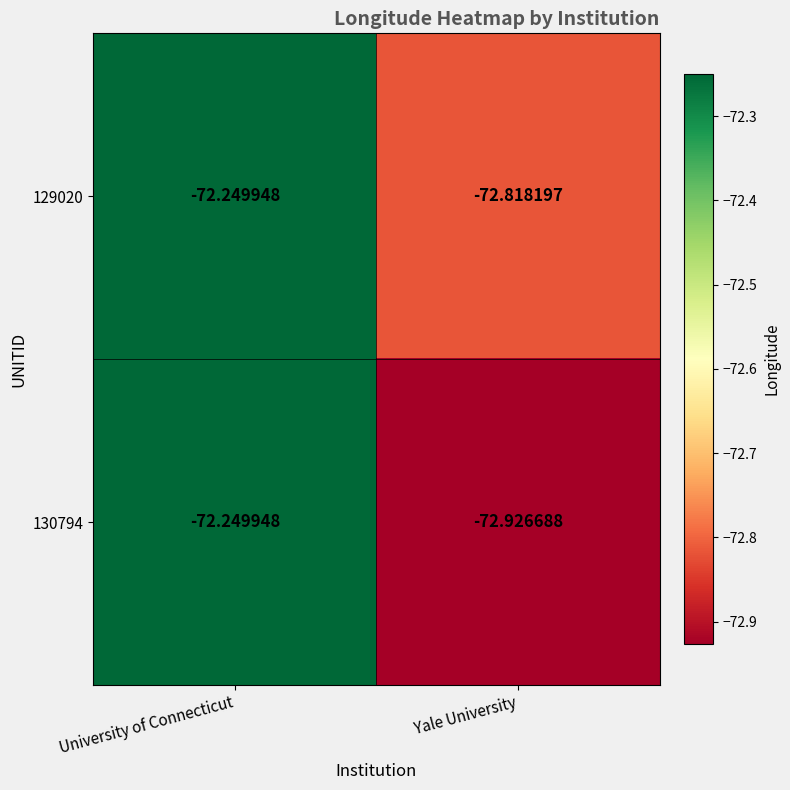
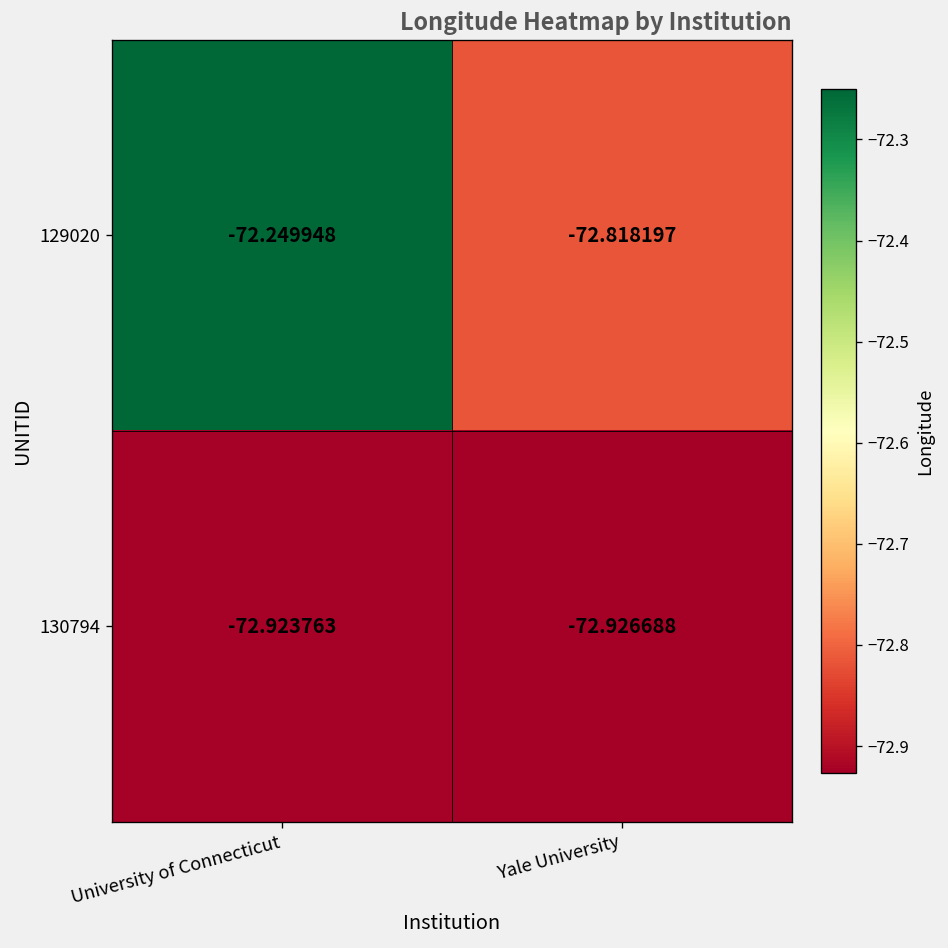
130794, University of Connecticut: -72.249948 -> -72.923763
